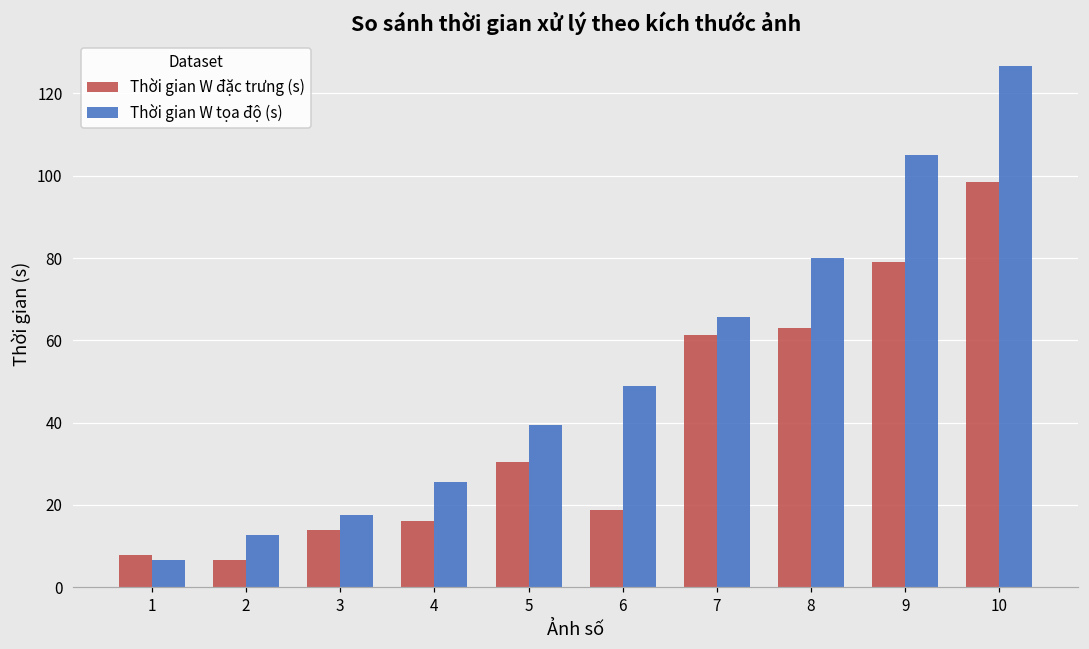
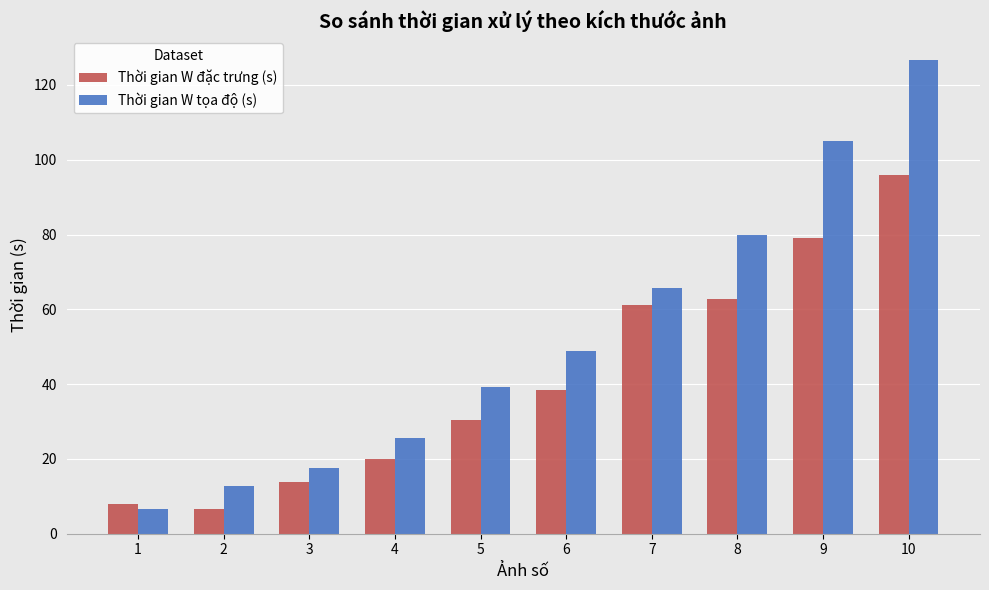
Thời gian W đặc trưng (s), 4: 16 -> 20
Thời gian W đặc trưng (s), 6: 19 -> 38
Thời gian W đặc trưng (s), 10: 99 -> 96
